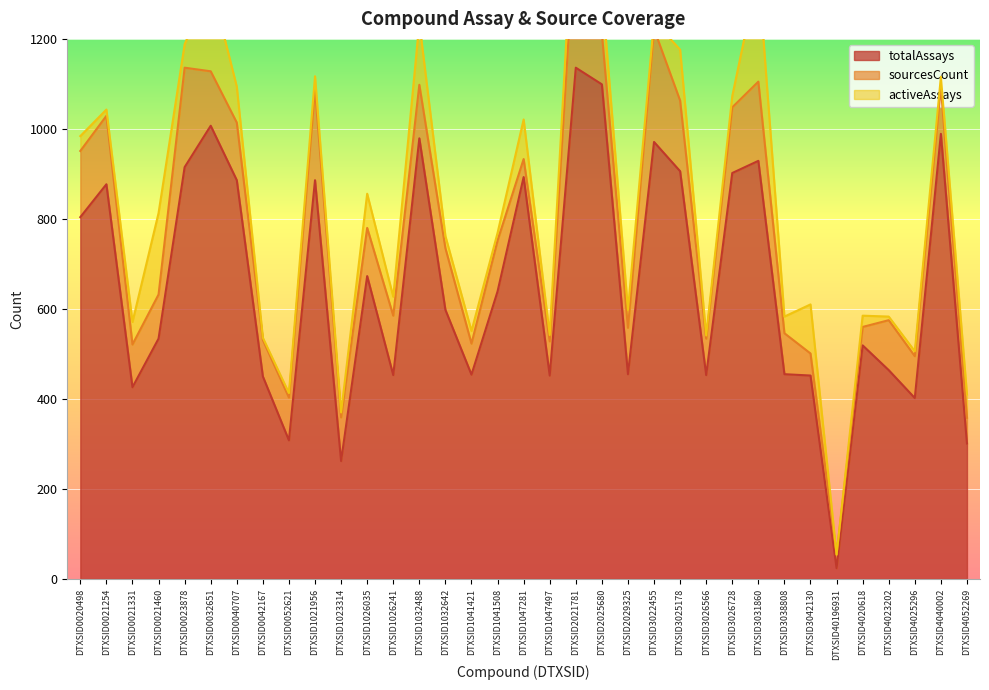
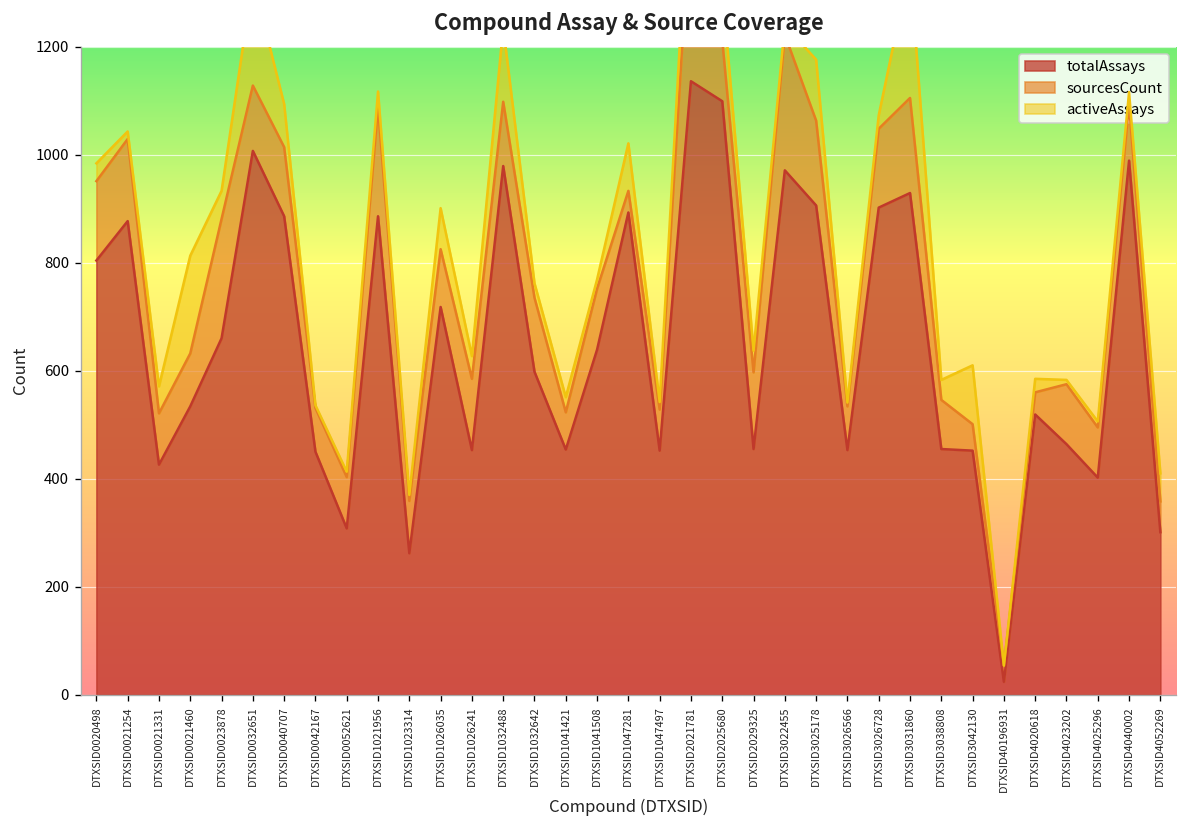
totalAssays, DTXSID0023878: 920 -> 660
totalAssays, DTXSID1026035: 670 -> 720
sourcesCount, DTXSID2029325: 100 -> 140
